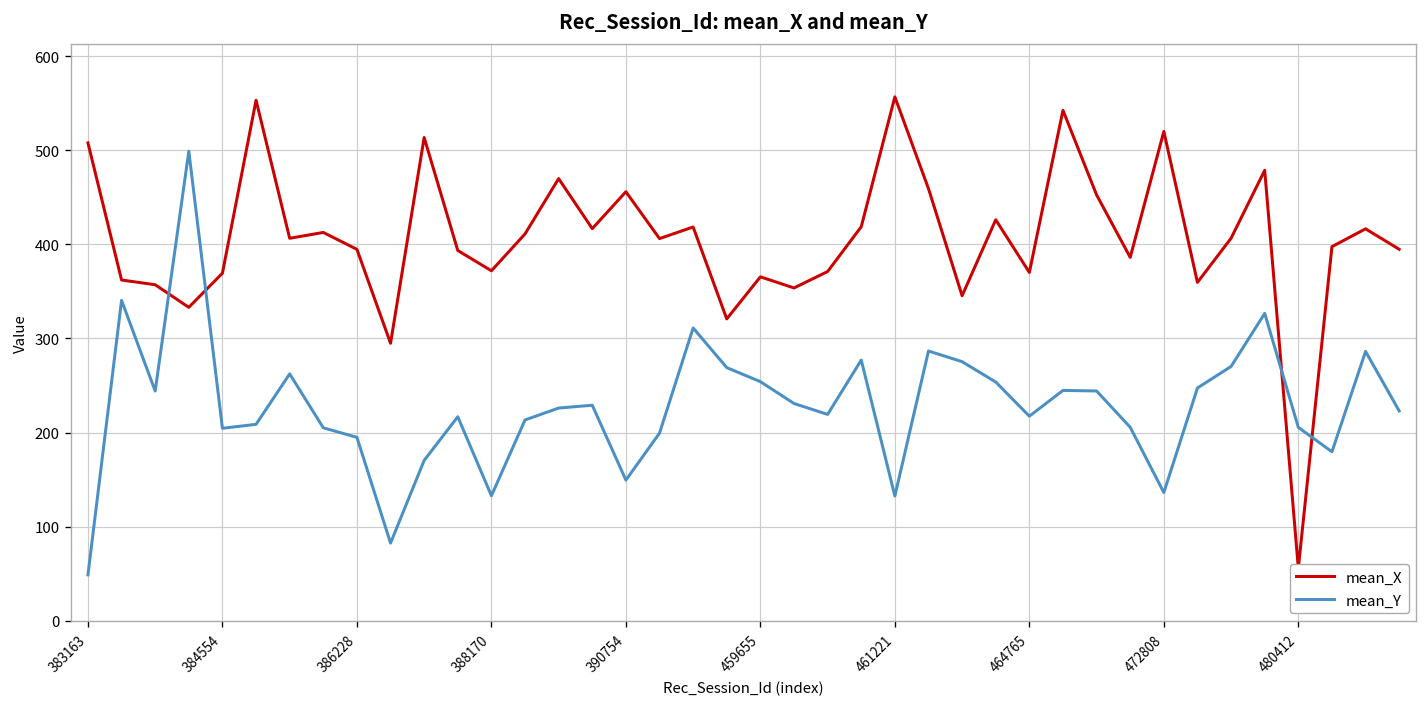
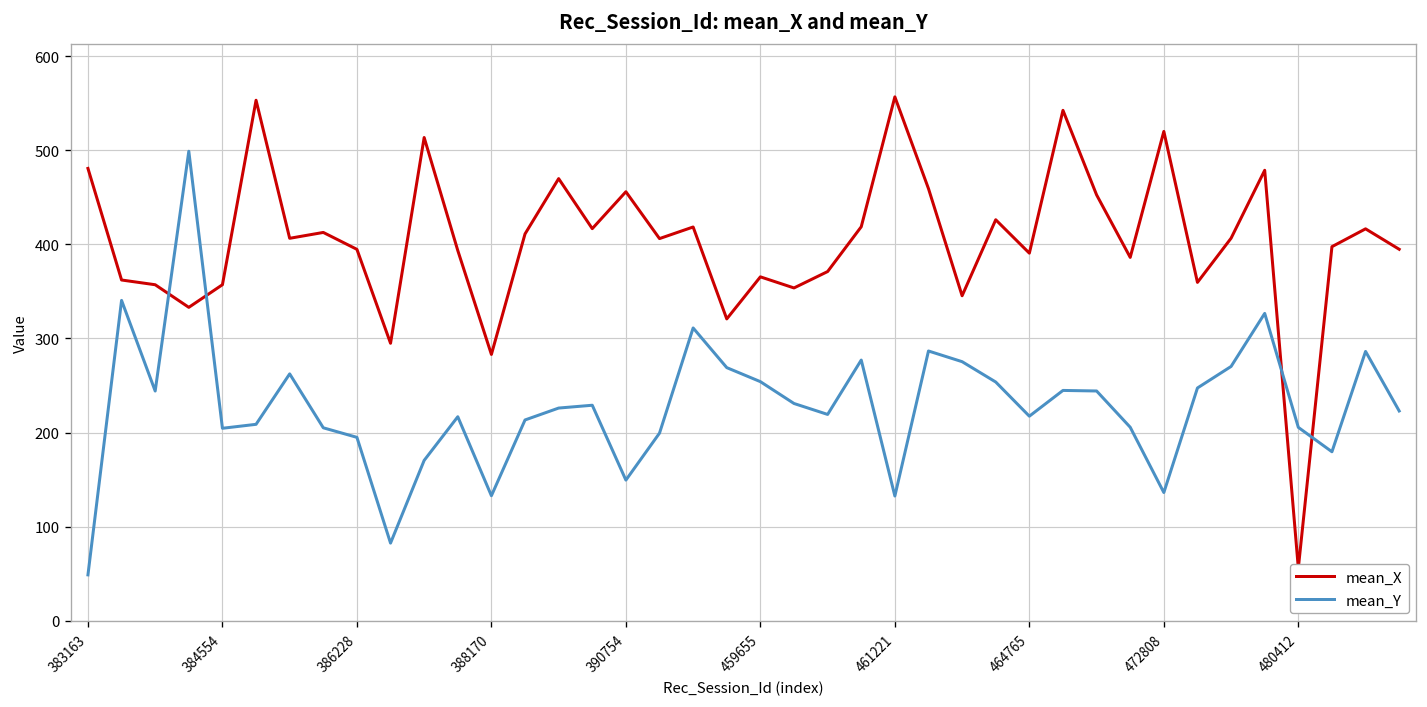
mean_X, 383163: 510 -> 480
mean_X, 384554: 370 -> 360
mean_X, 388170: 370 -> 280
mean_X, 464765: 370 -> 390
